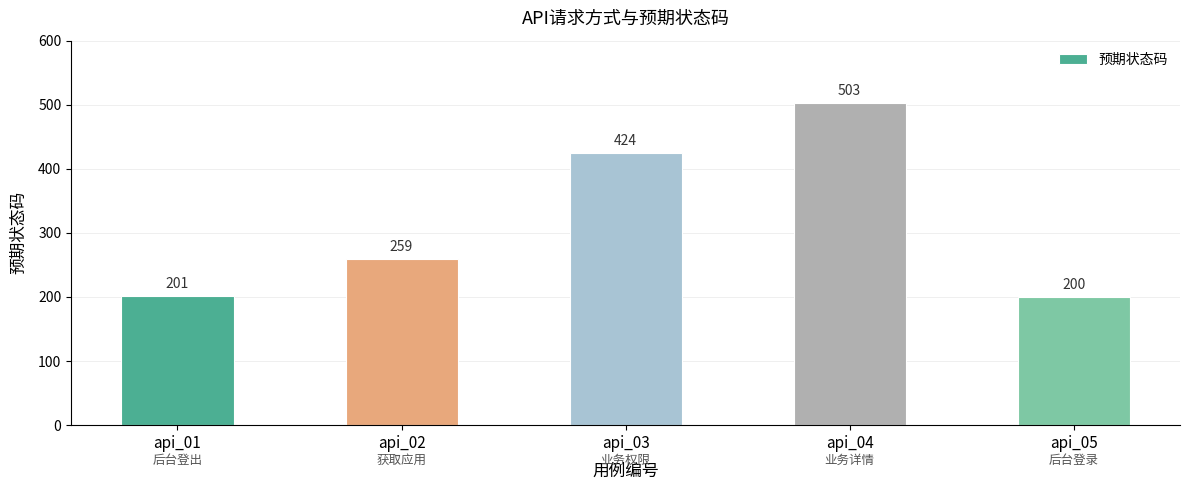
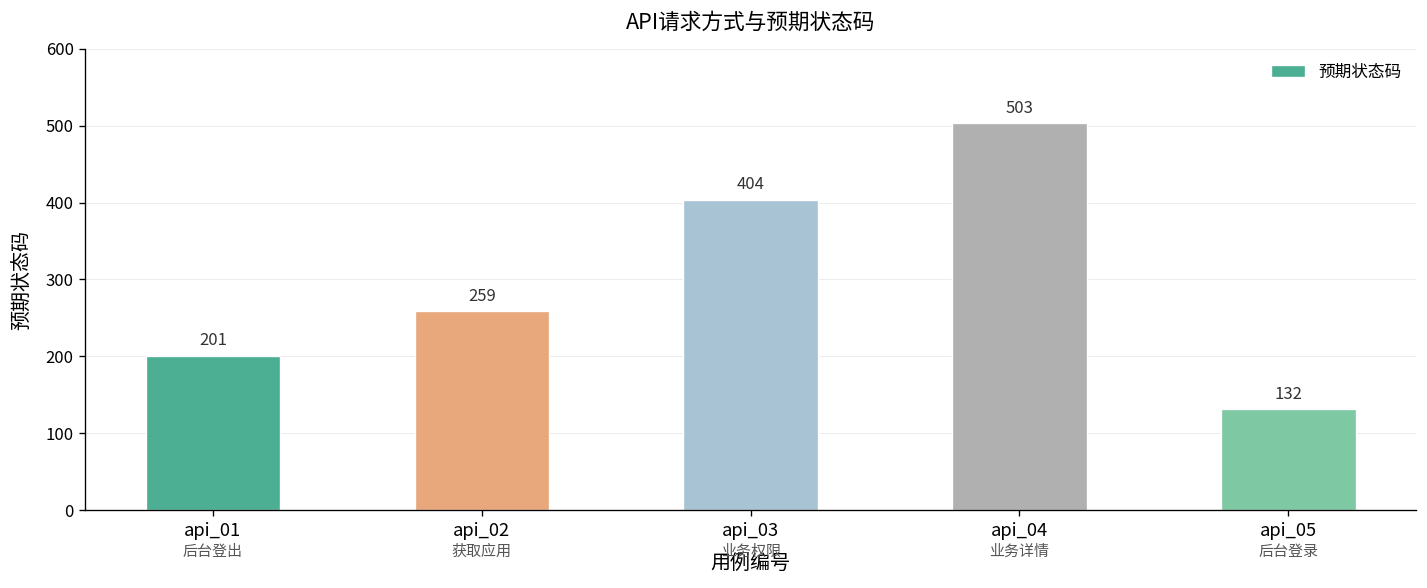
api_03: 424 -> 404
api_05: 200 -> 132
